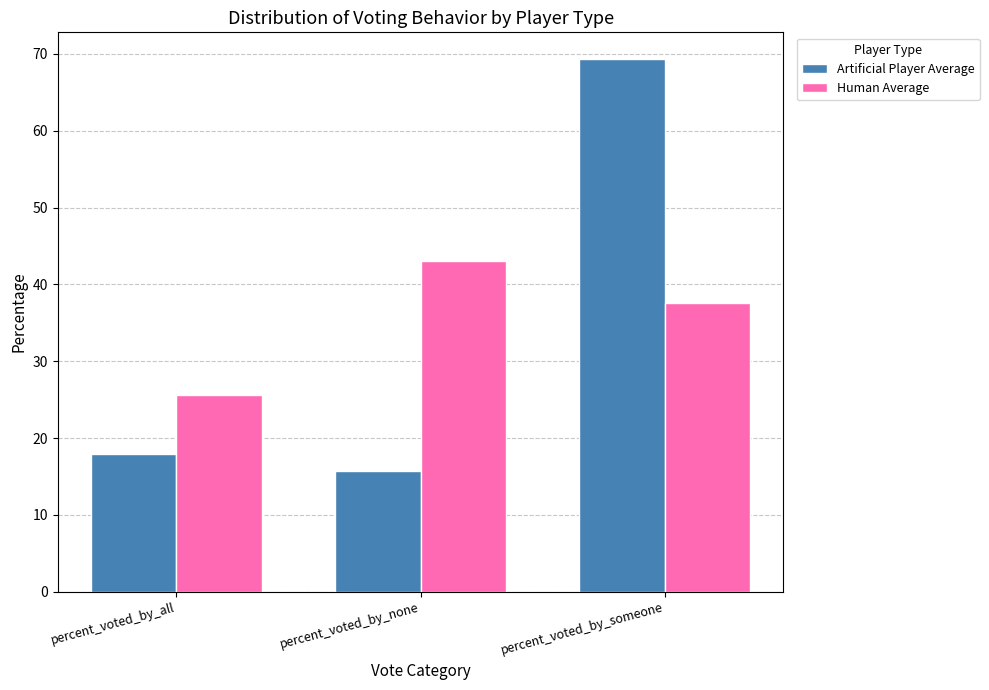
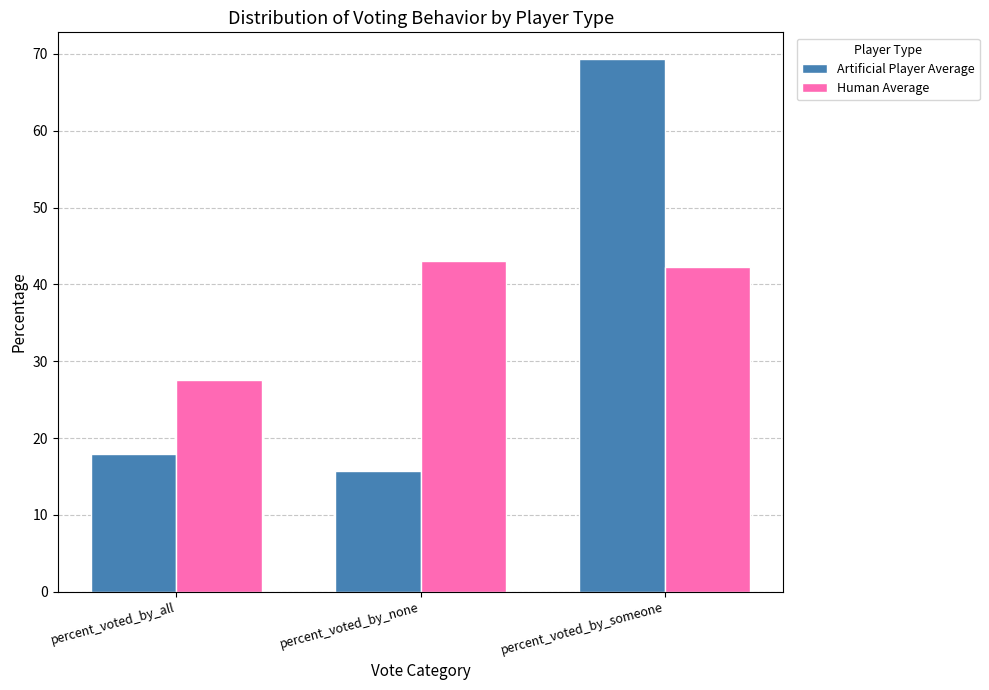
Human Average, percent_voted_by_all: 26 -> 28
Human Average, percent_voted_by_someone: 38 -> 42
